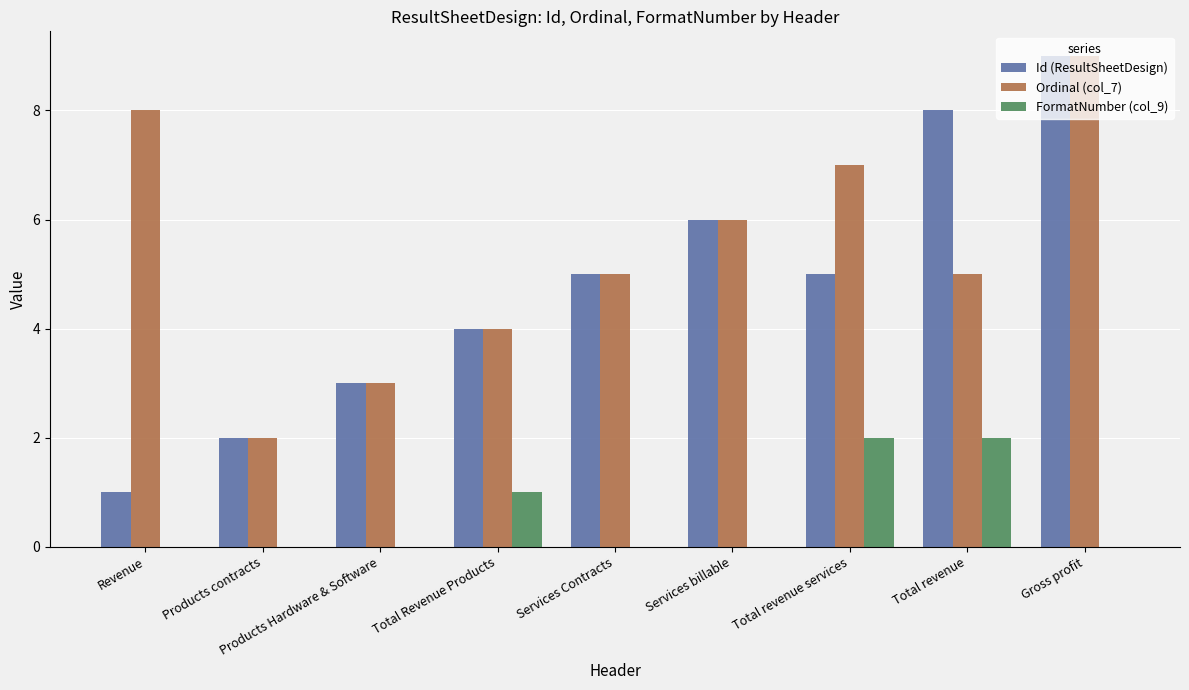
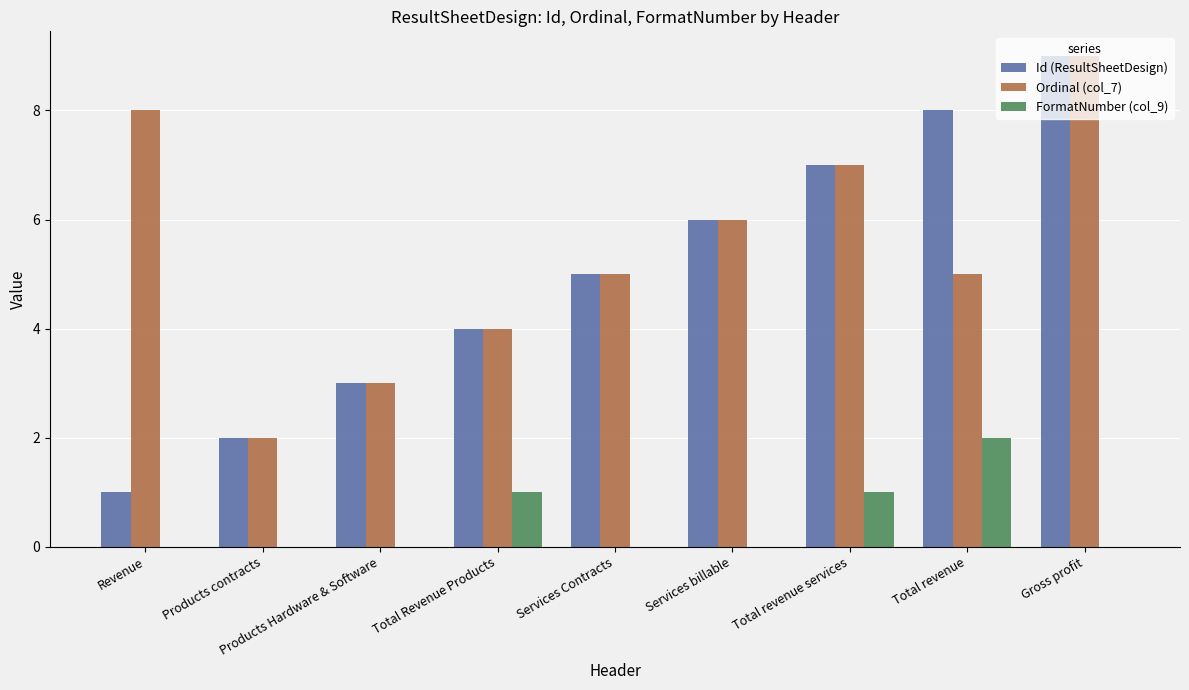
Id (ResultSheetDesign), Total revenue services: 5 -> 7
FormatNumber (col_9), Total revenue services: 2 -> 1
